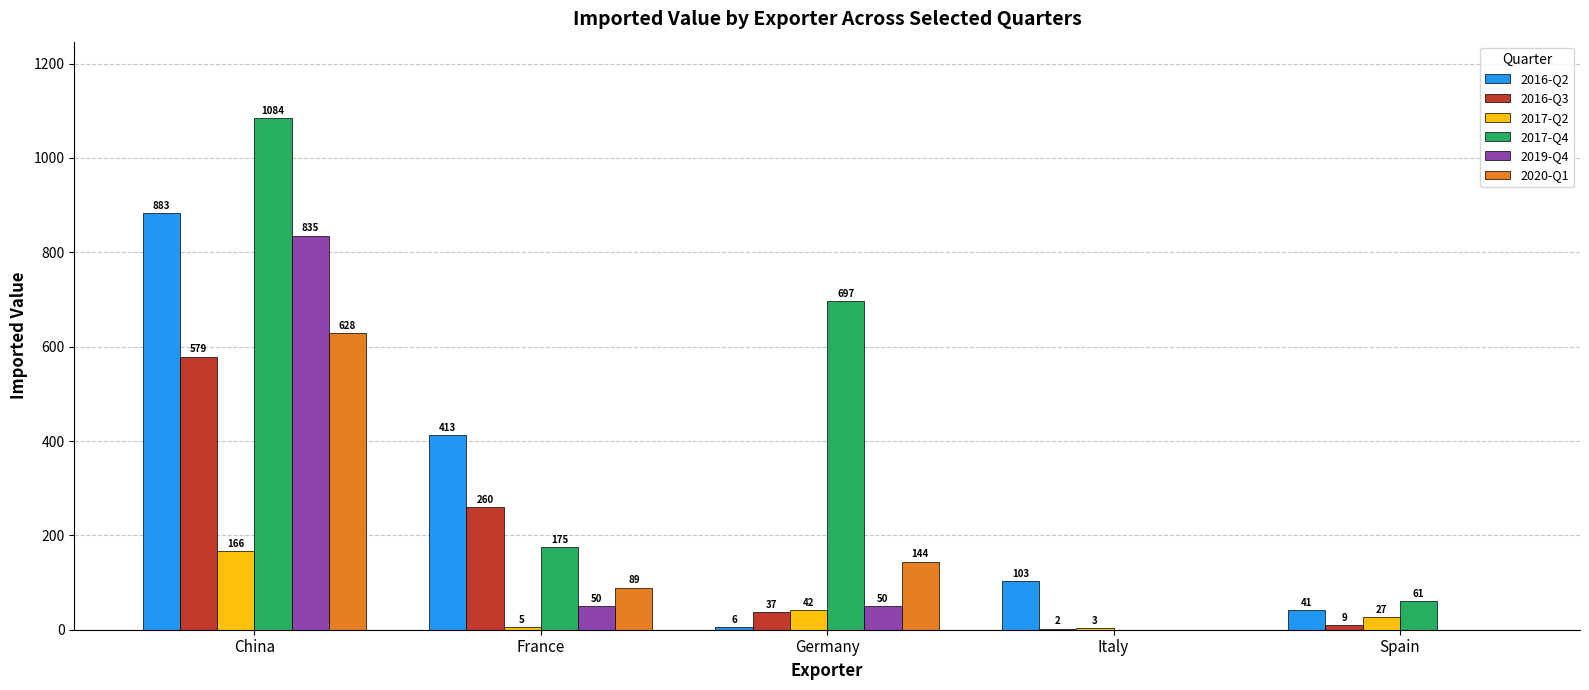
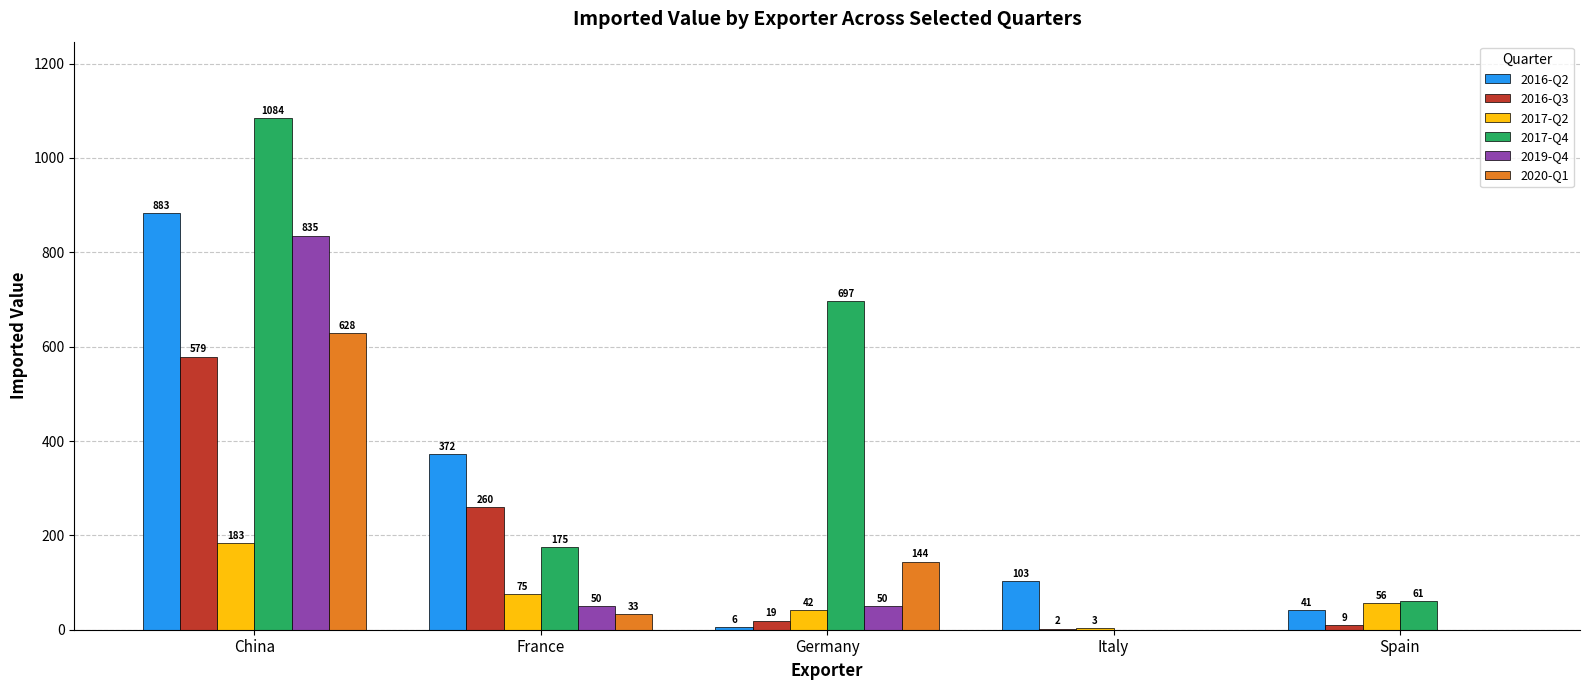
2017-Q2, China: 166 -> 183
2016-Q2, France: 413 -> 372
2017-Q2, France: 5 -> 75
2020-Q1, France: 89 -> 33
2016-Q3, Germany: 37 -> 19
2017-Q2, Spain: 27 -> 56
